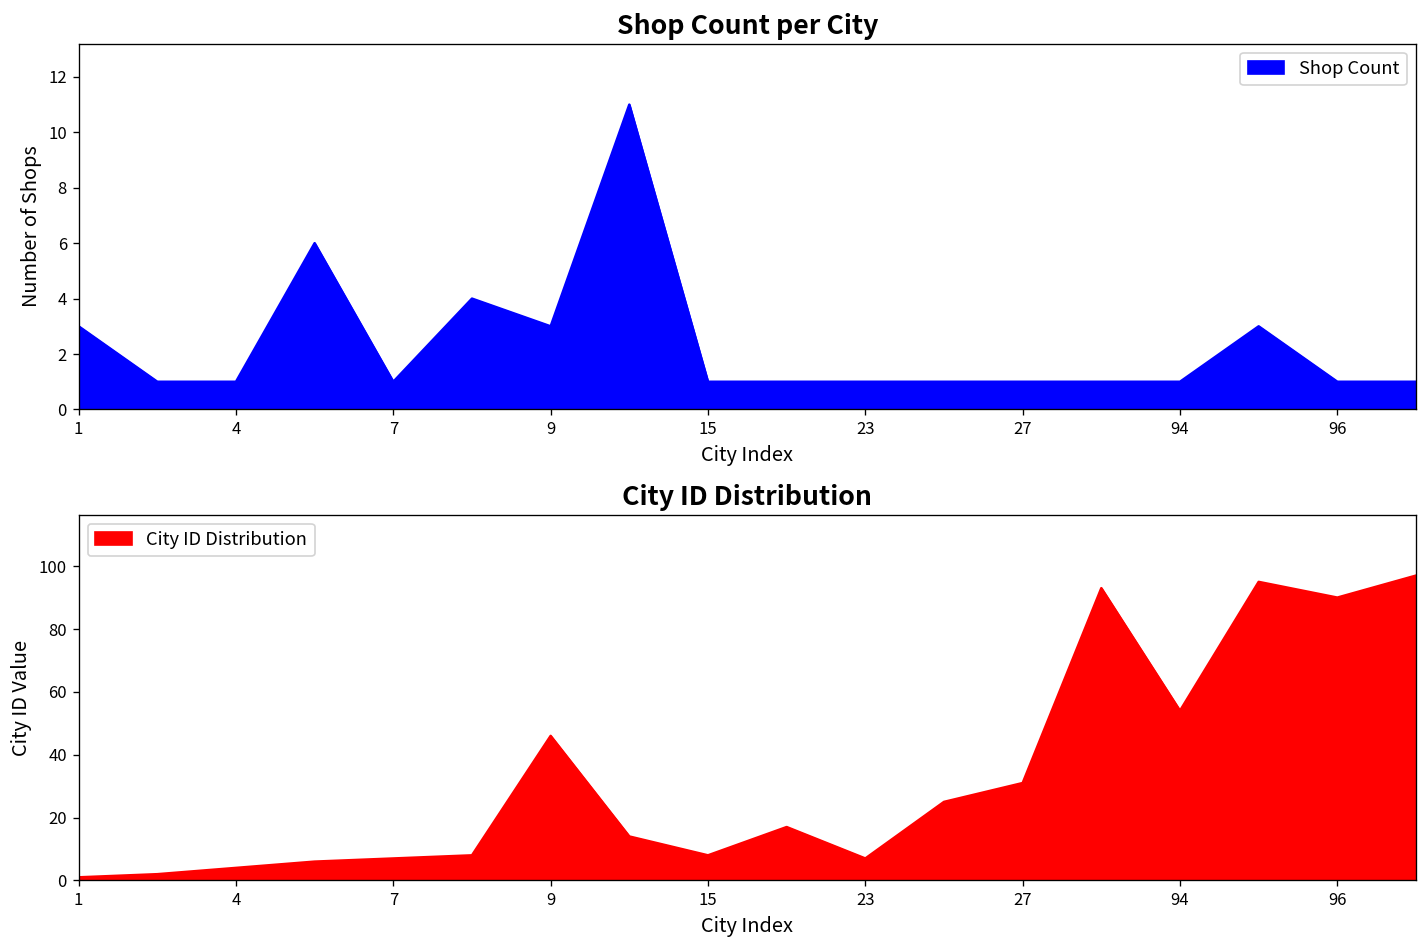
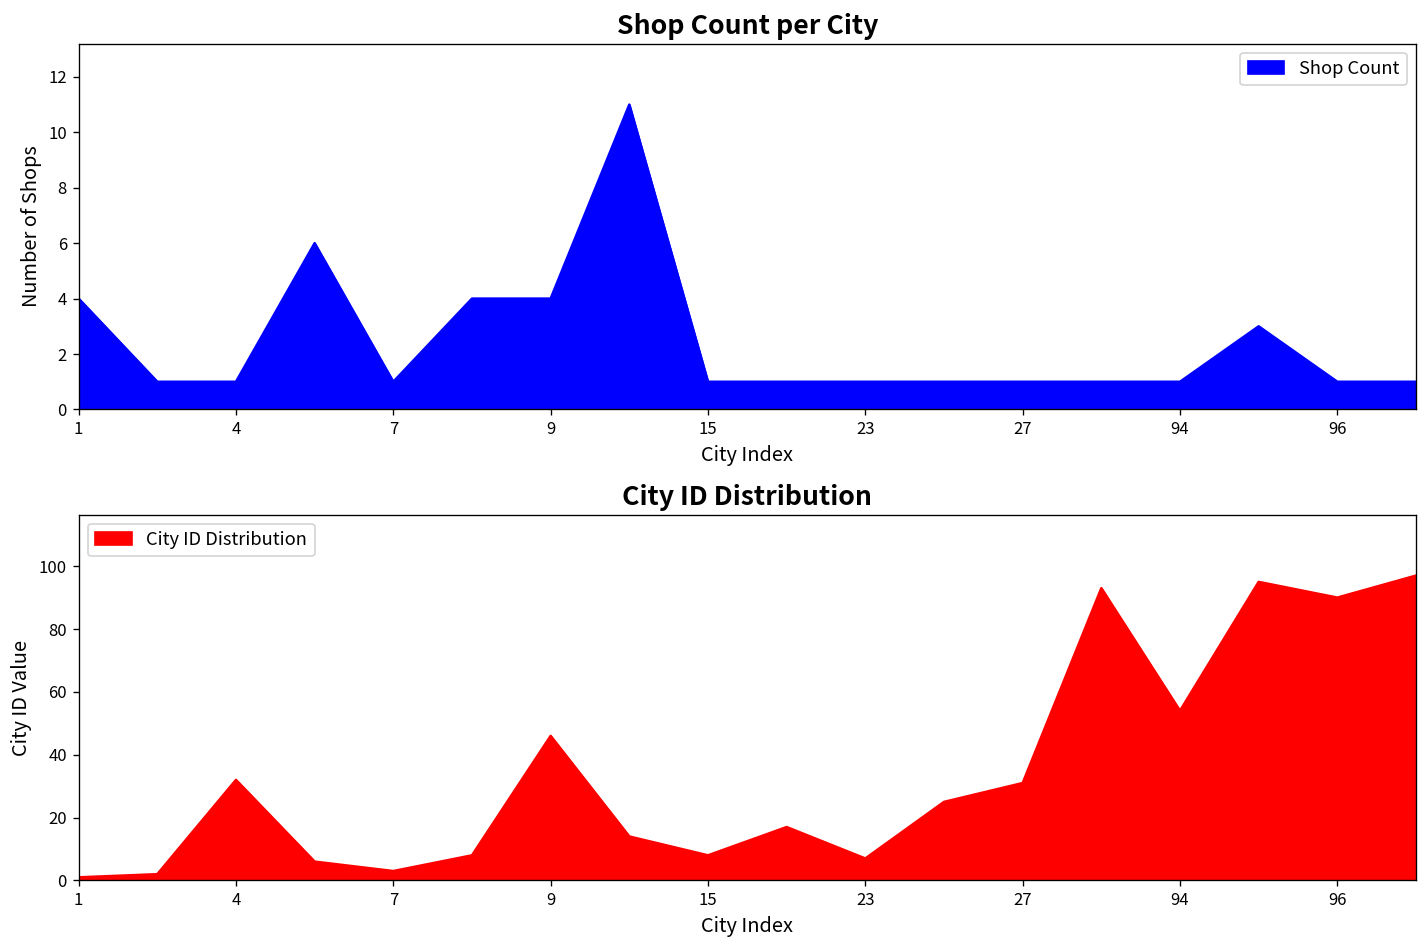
Shop Count per City, 1: 3 -> 4
Shop Count per City, 9: 3 -> 4
City ID Distribution, 4: 4 -> 32
City ID Distribution, 7: 7 -> 3
